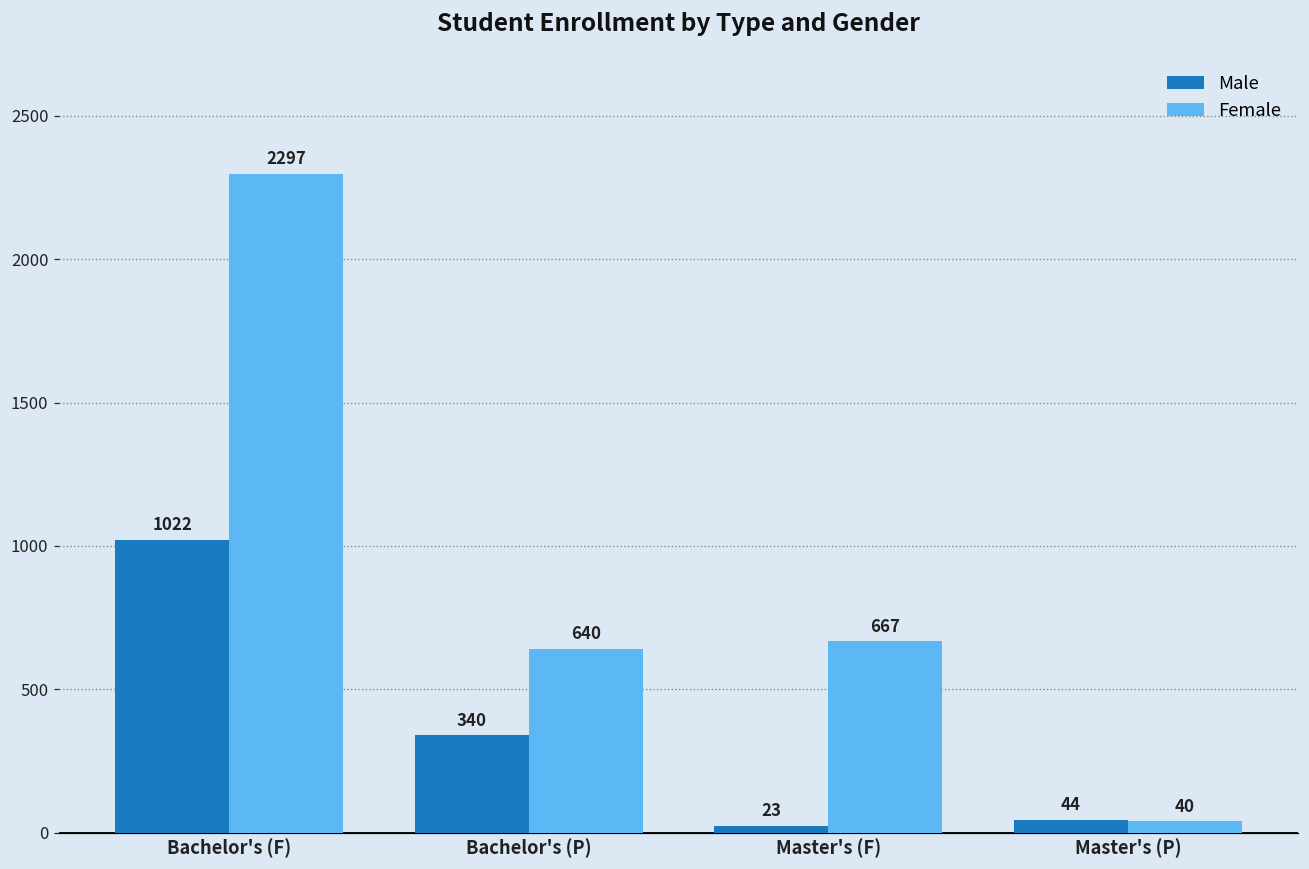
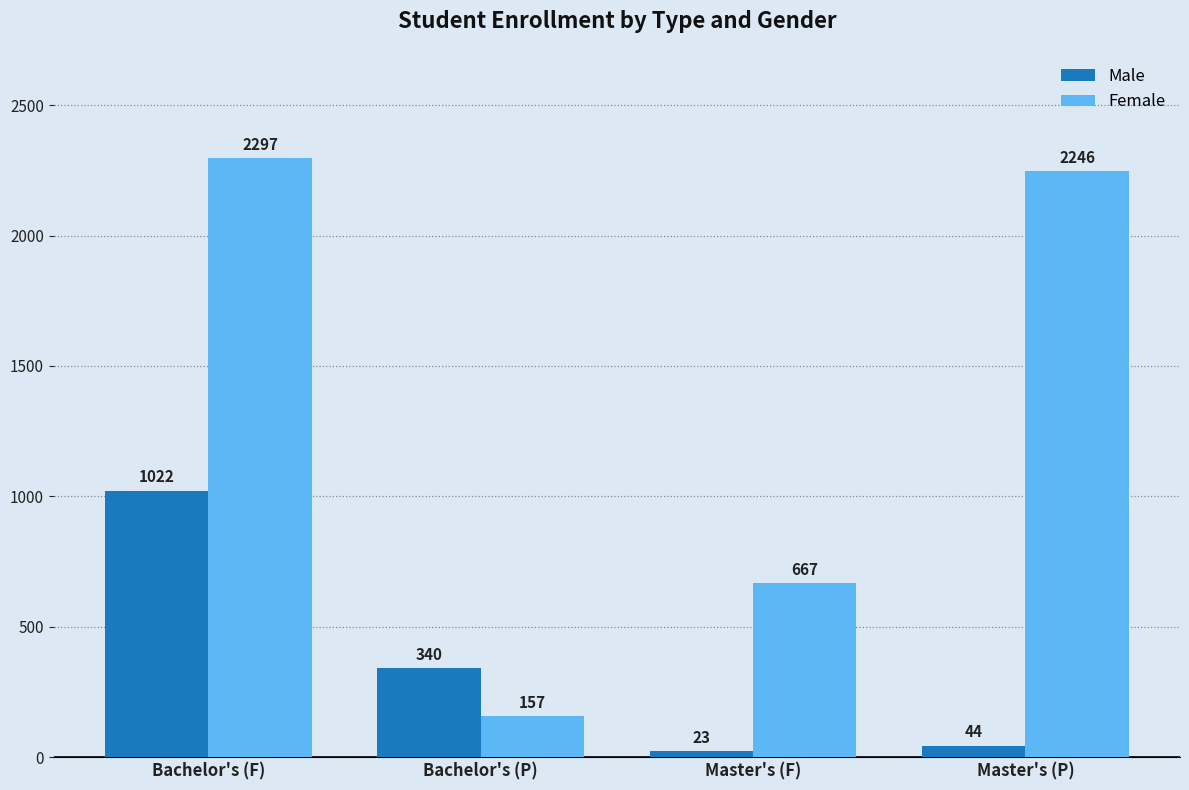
Female, Bachelor's (P): 640 -> 157
Female, Master's (P): 40 -> 2246
